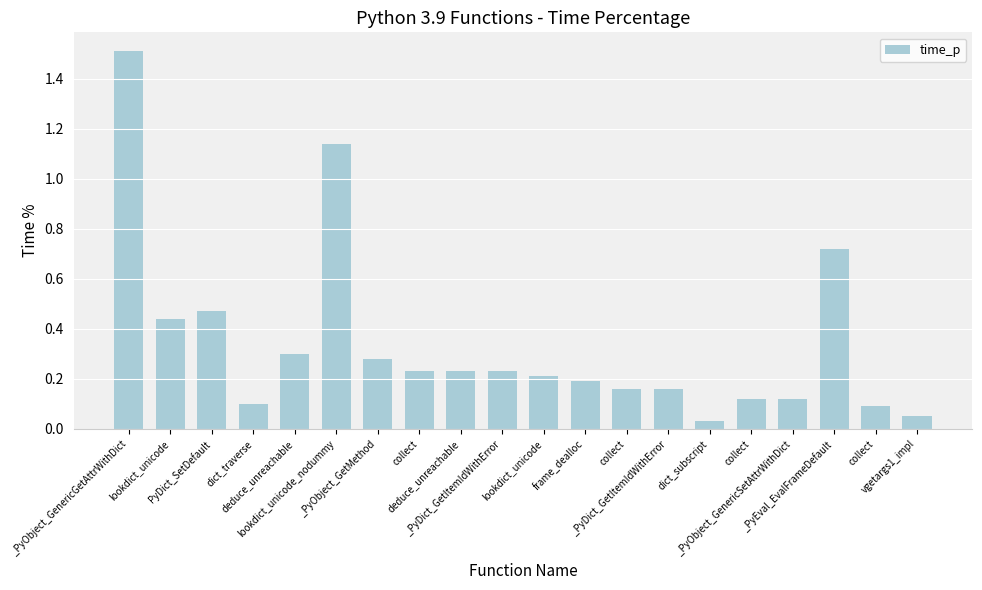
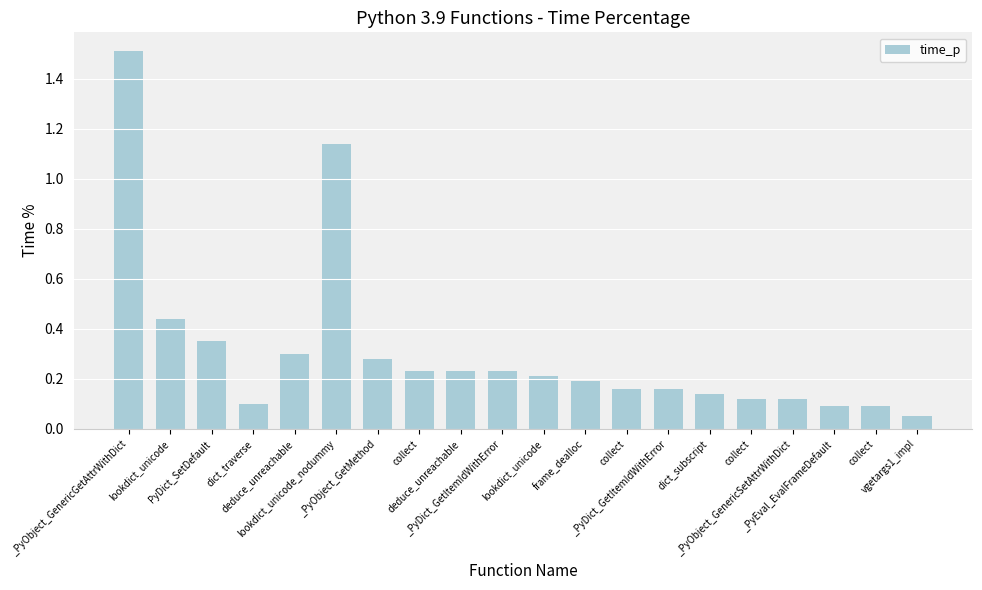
PyDict_SetDefault: 0.47 -> 0.35
dict_subscript: 0.03 -> 0.14
_PyEval_EvalFrameDefault: 0.72 -> 0.09
